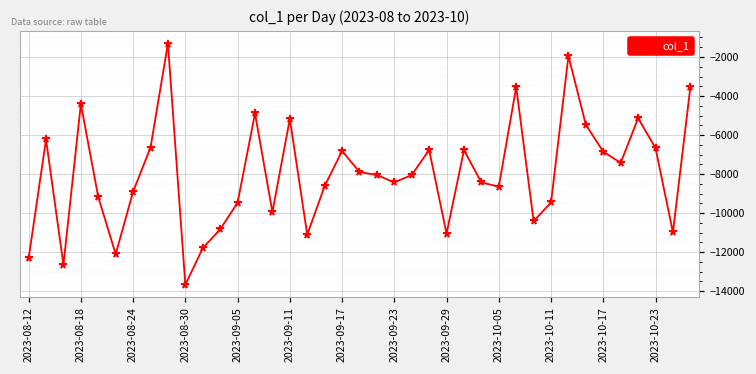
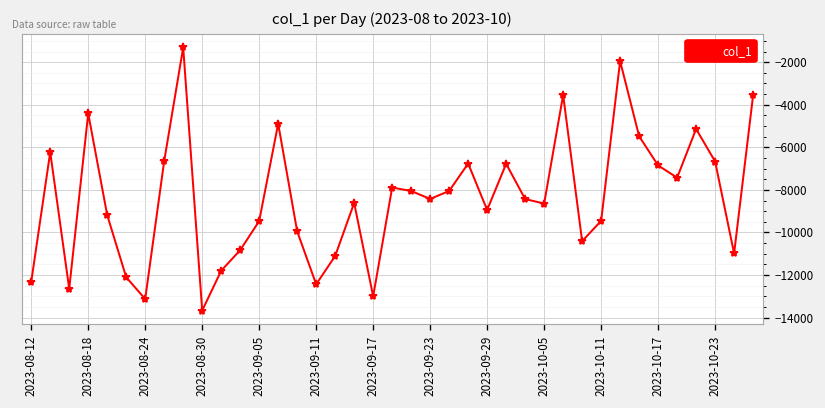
2023-08-24: -8900 -> -13100
2023-09-11: -5200 -> -12400
2023-09-17: -6800 -> -13000
2023-09-29: -11000 -> -8900
